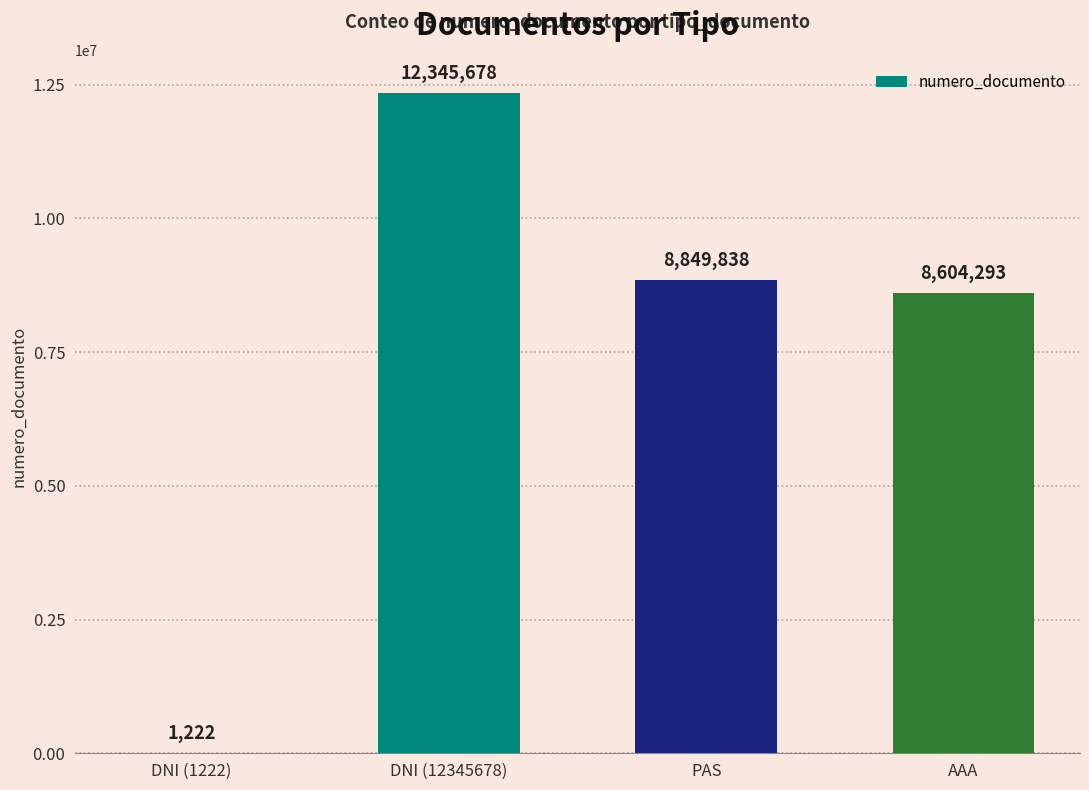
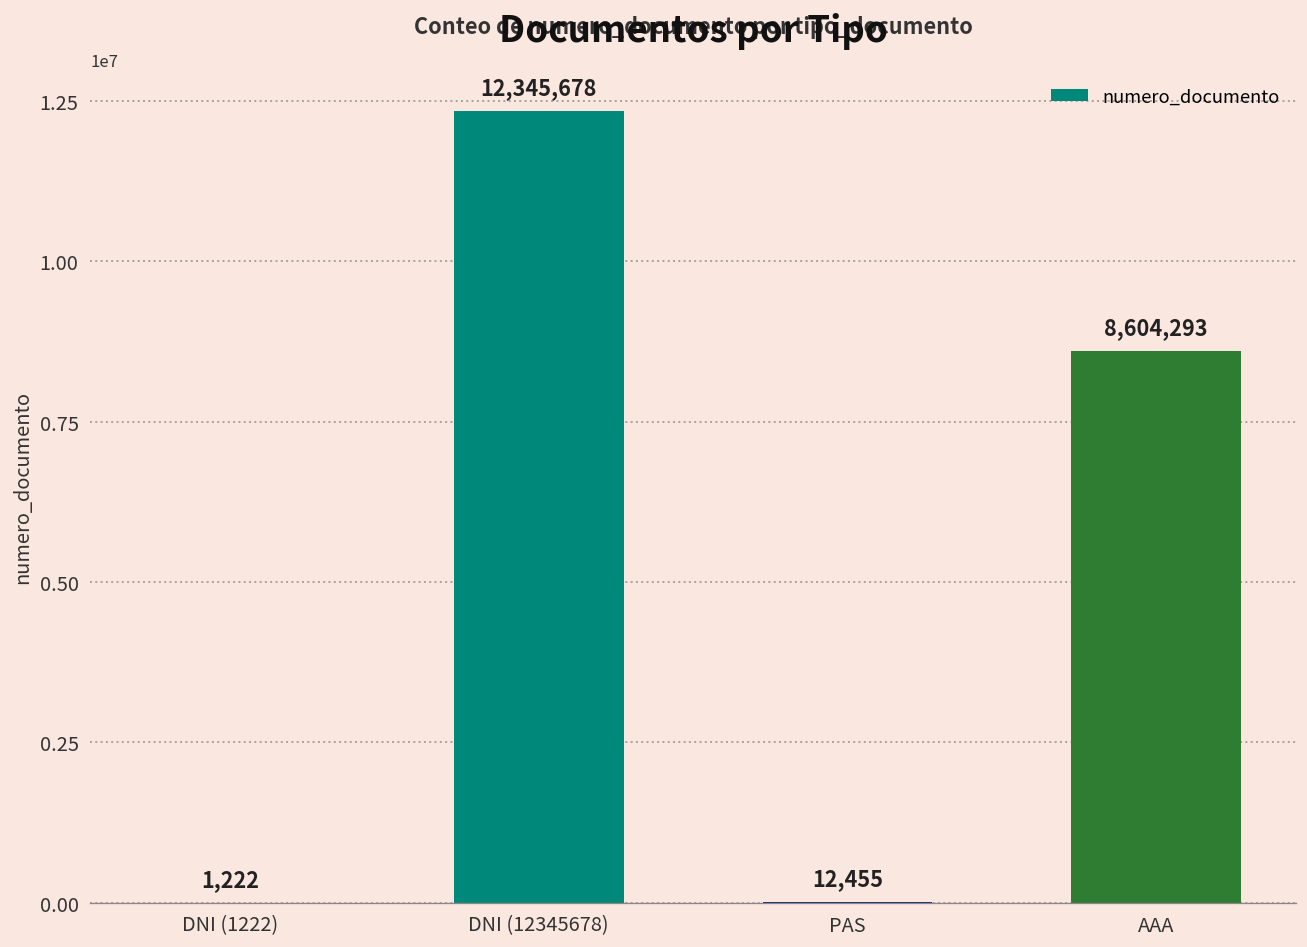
PAS: 8,849,838 -> 12,455
